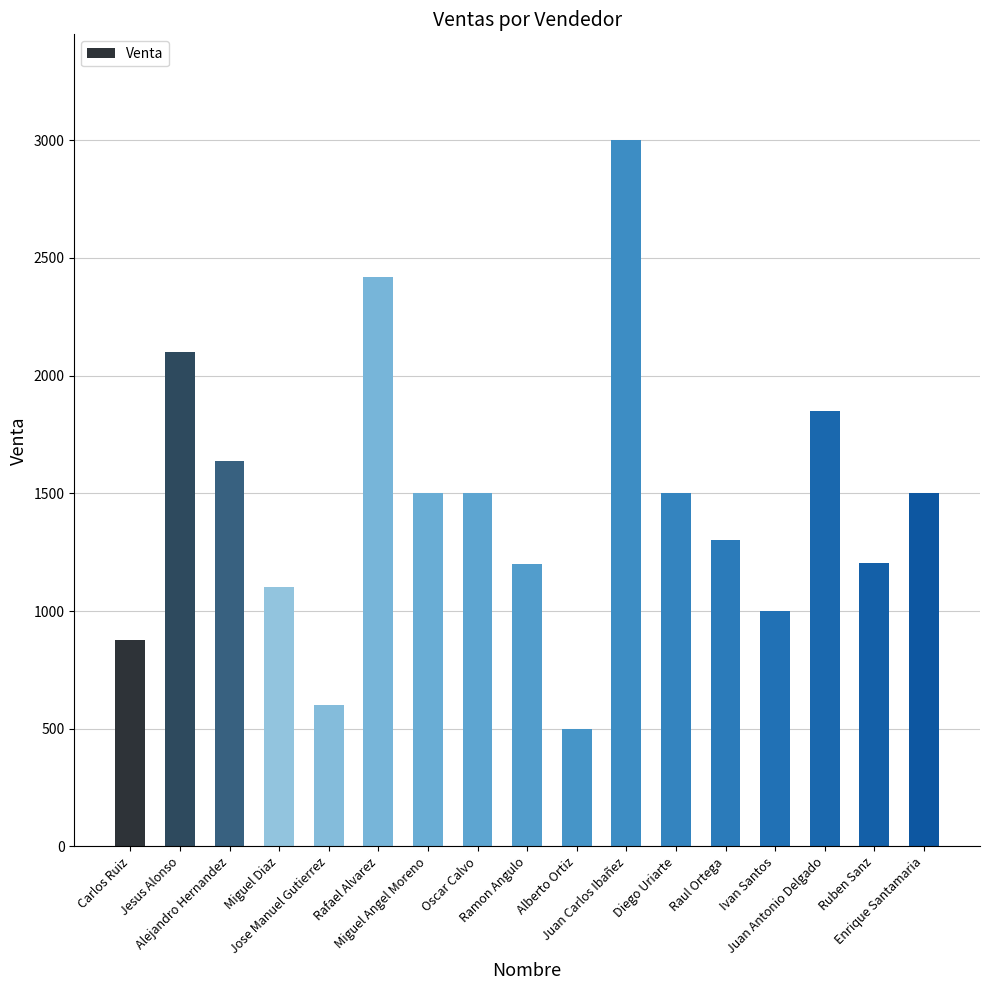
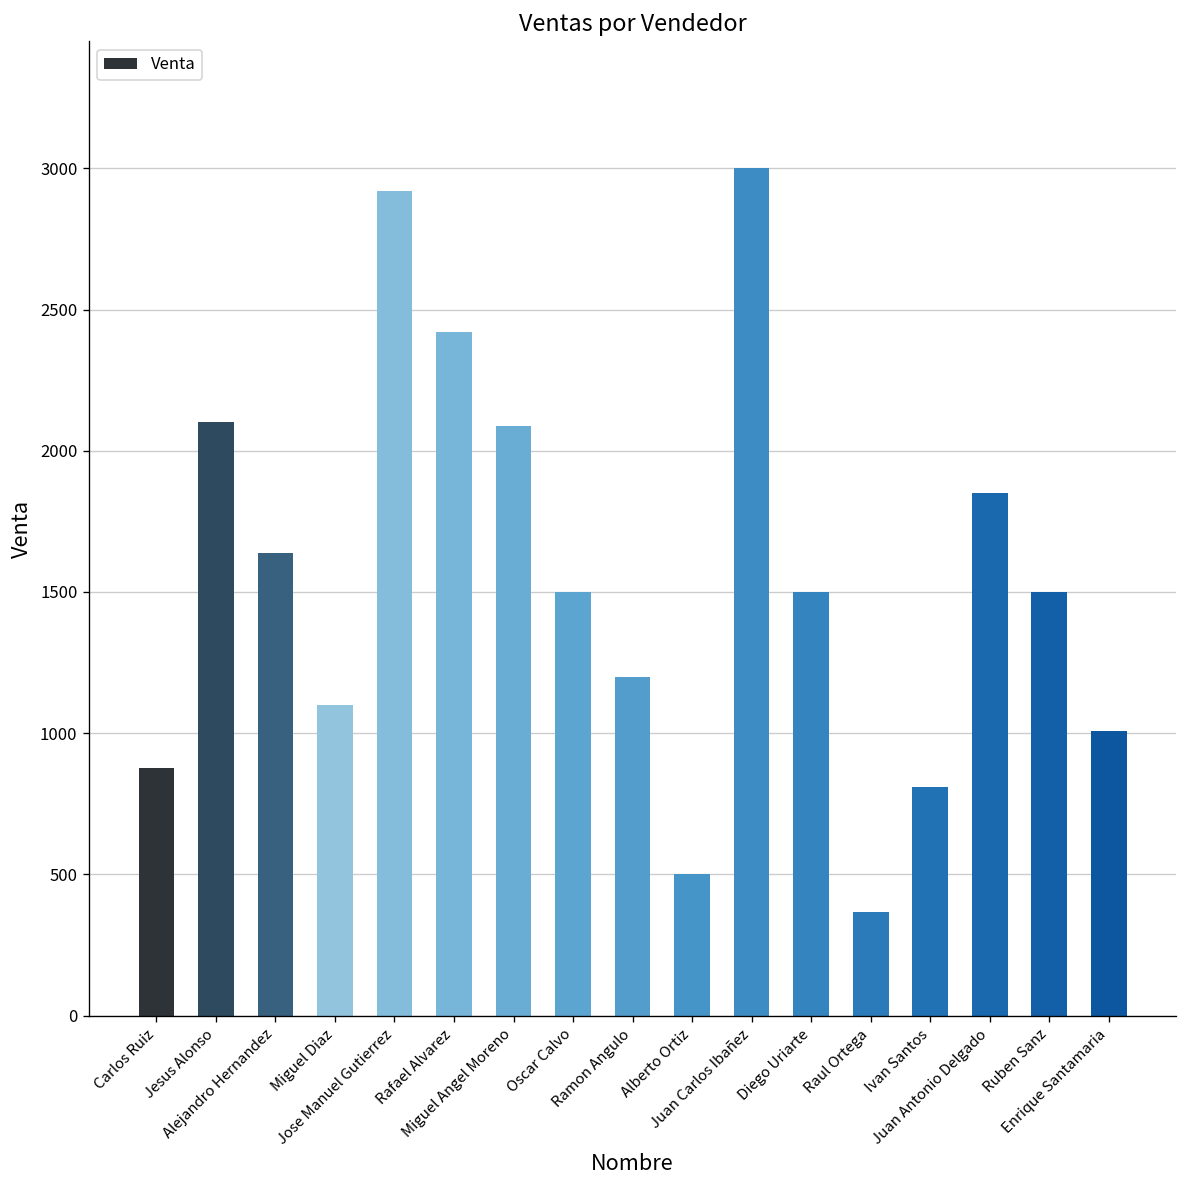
Jose Manuel Gutierrez: 600 -> 2920
Miguel Angel Moreno: 1500 -> 2090
Raul Ortega: 1300 -> 370
Ivan Santos: 1000 -> 810
Ruben Sanz: 1200 -> 1500
Enrique Santamaria: 1500 -> 1010
